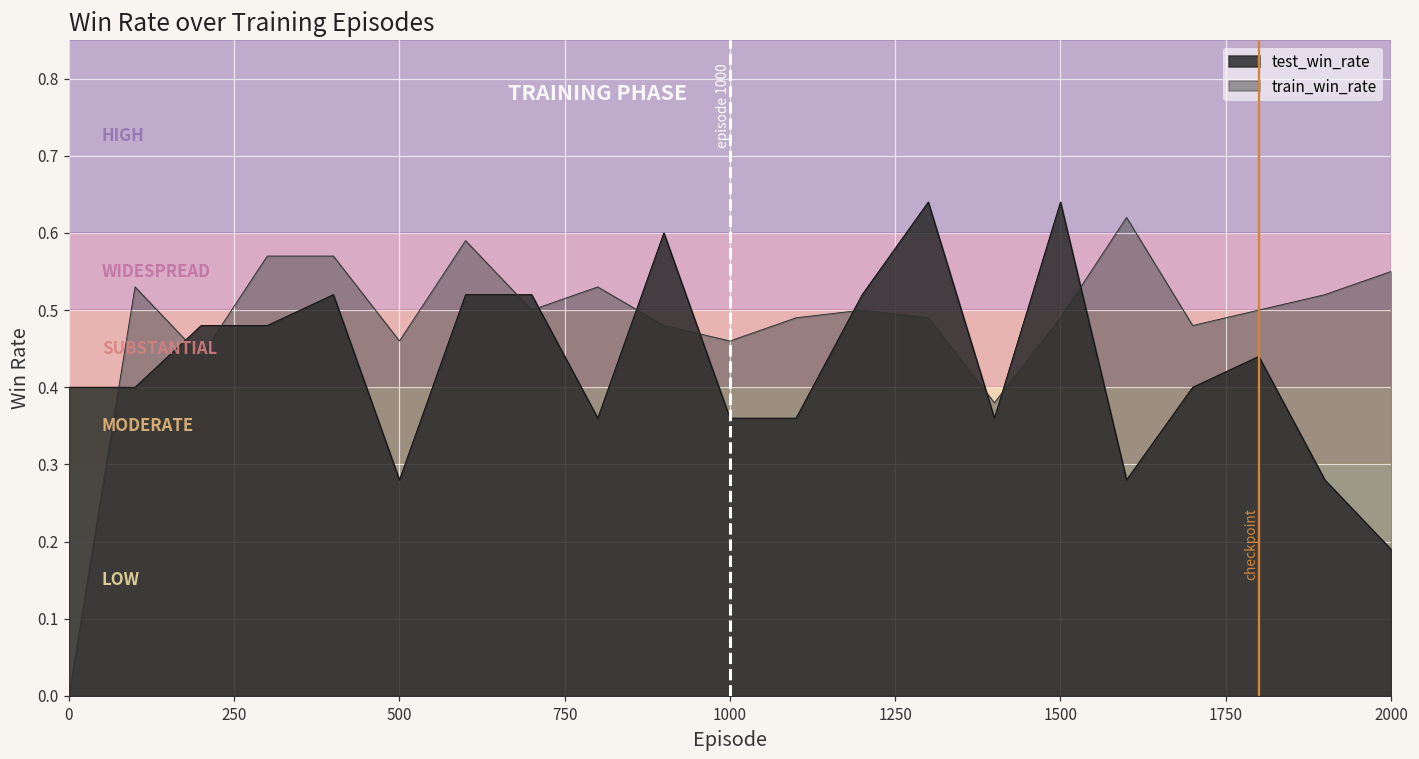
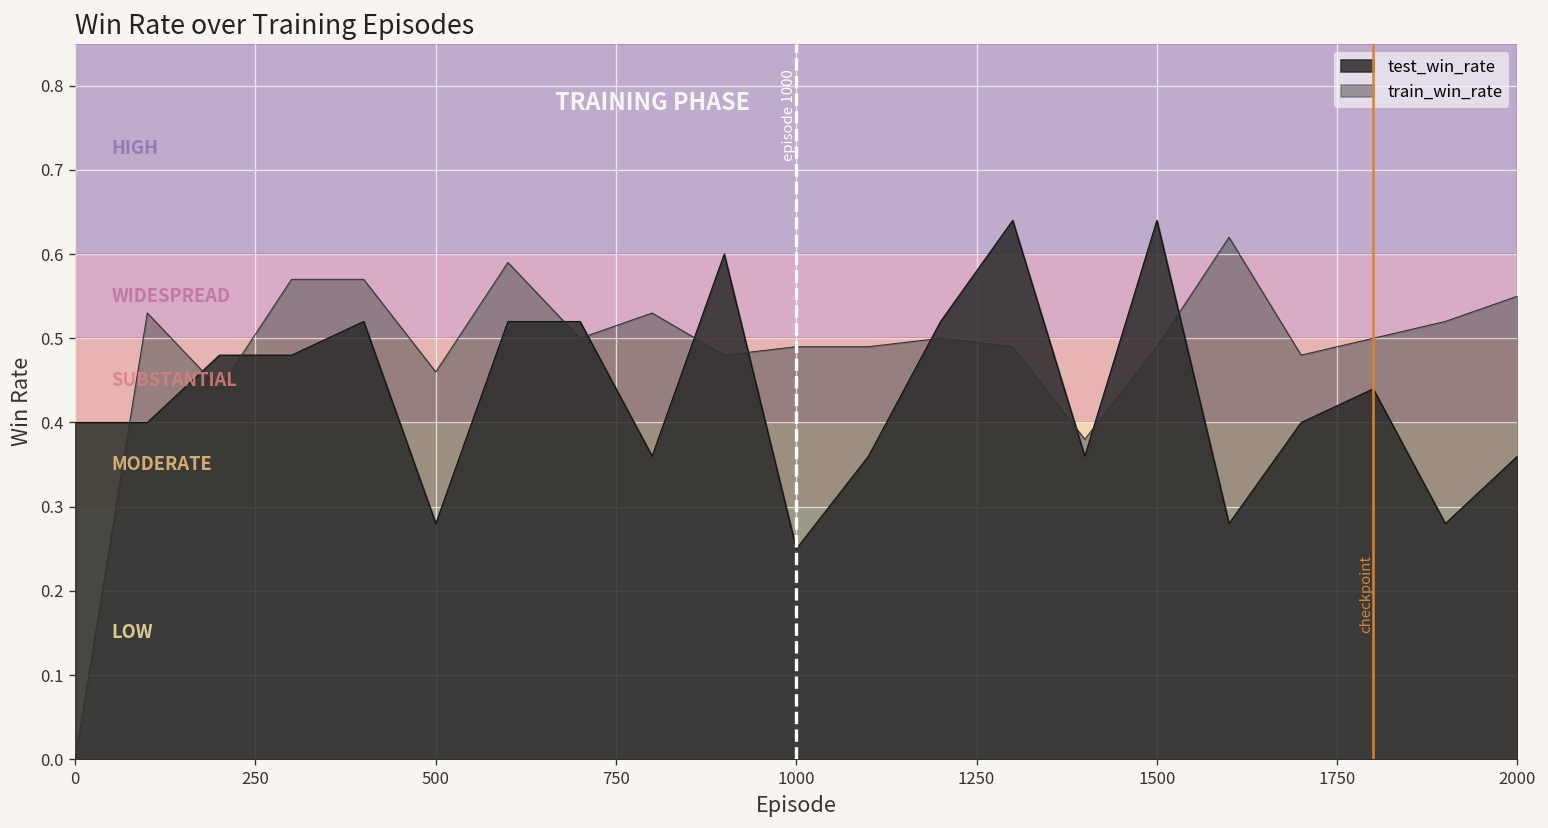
test_win_rate, 1000: 0.36 -> 0.25
train_win_rate, 1000: 0.46 -> 0.49
test_win_rate, 2000: 0.19 -> 0.36
